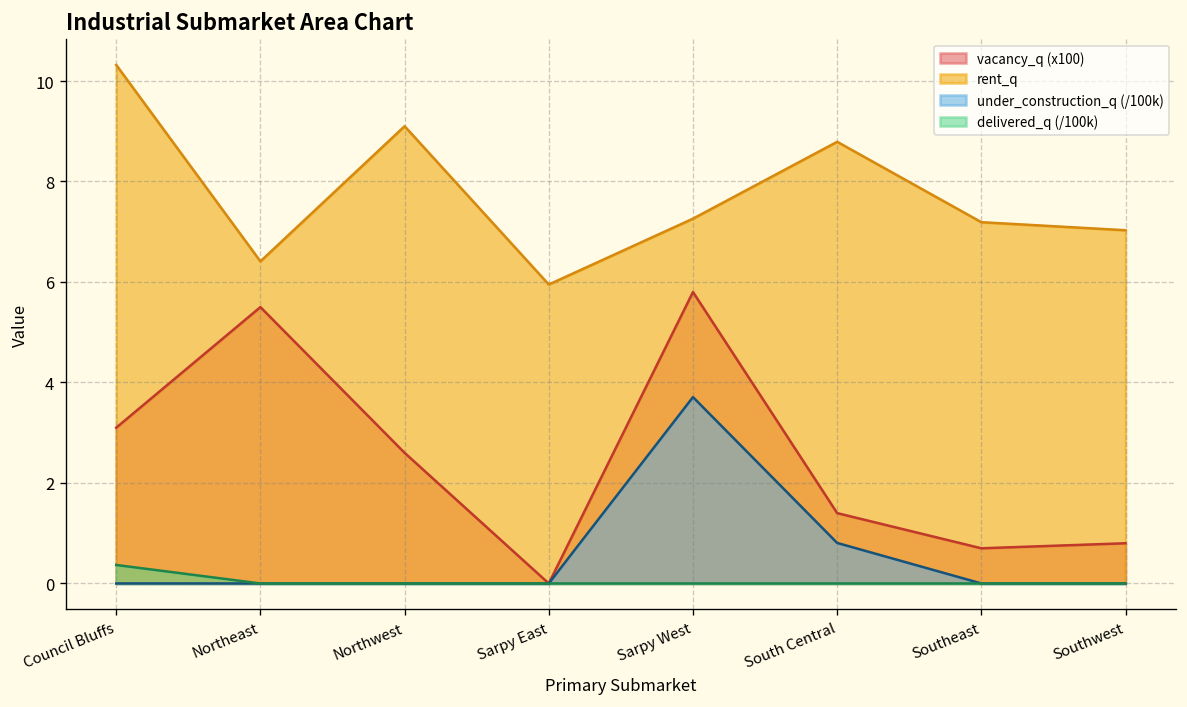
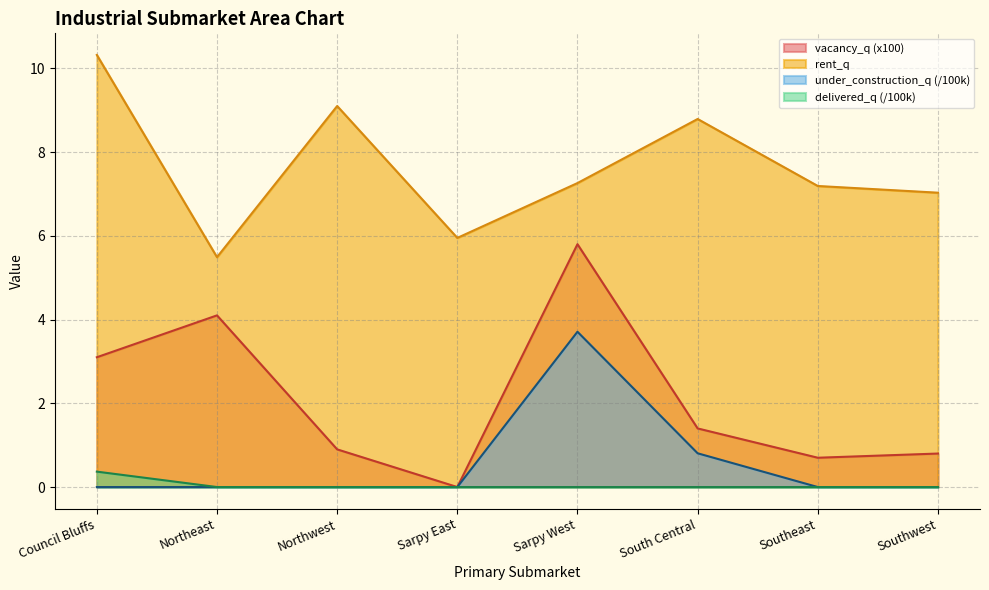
vacancy_q (x100), Northeast: 5.5 -> 4.1
rent_q, Northeast: 6.4 -> 5.5
vacancy_q (x100), Northwest: 2.6 -> 0.9
